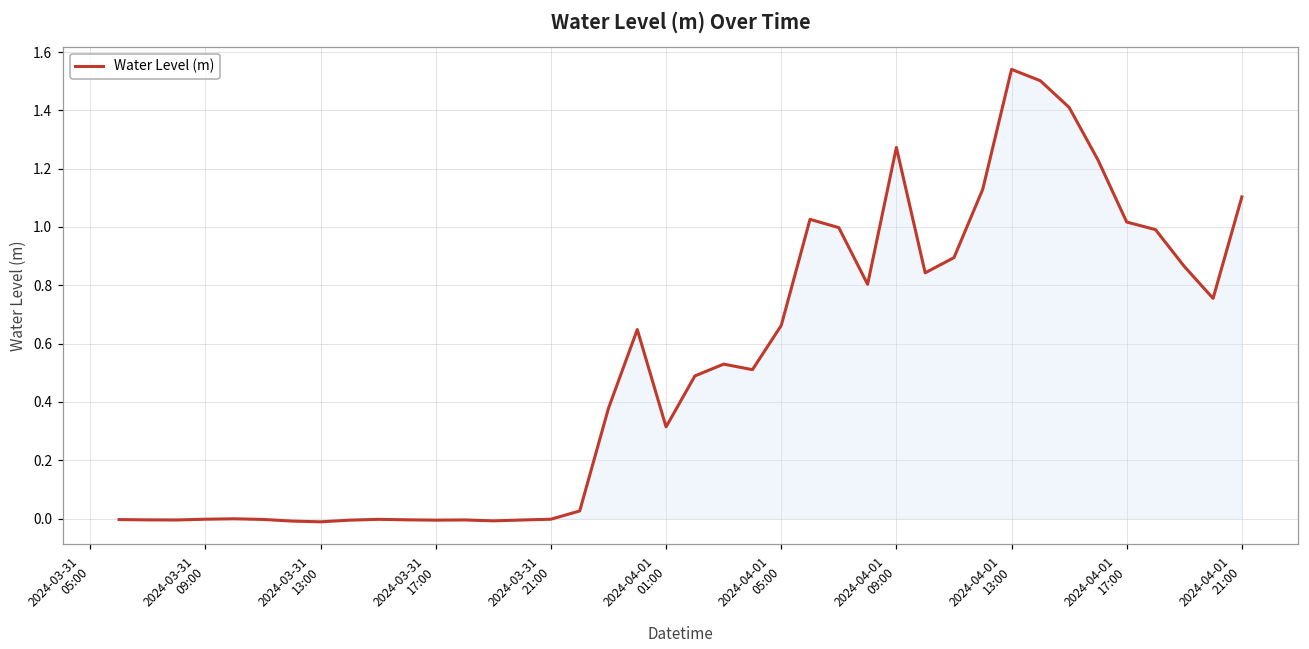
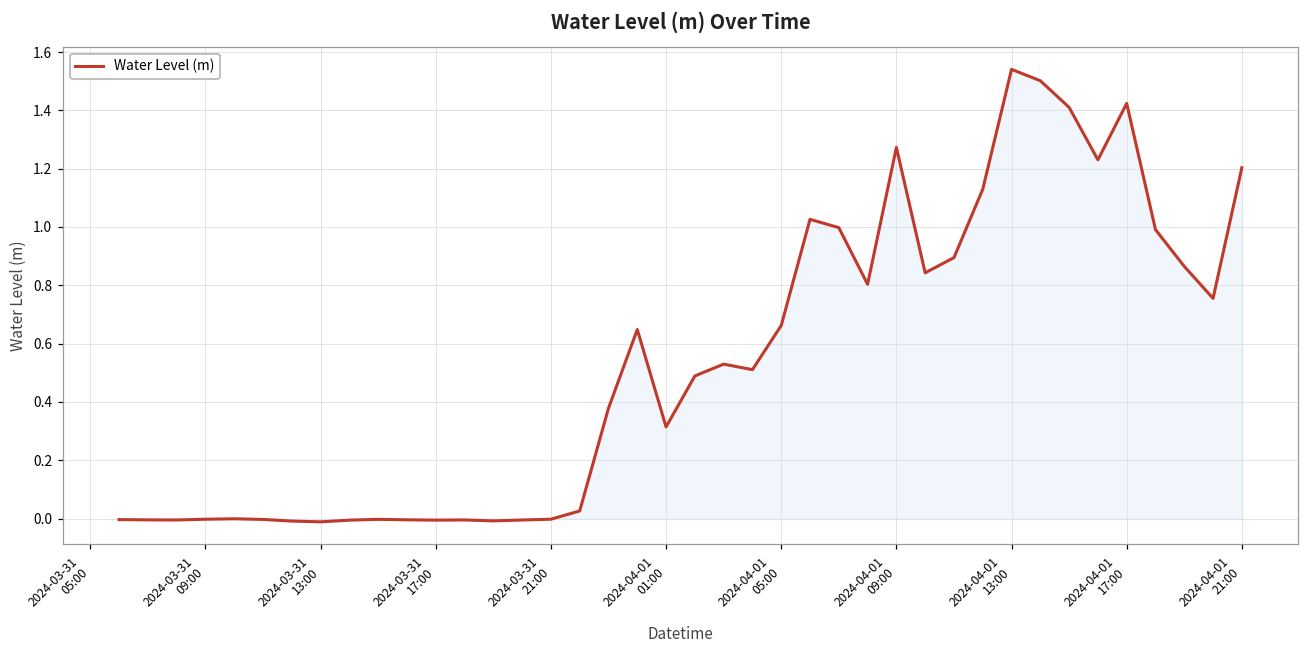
Water Level (m), 2024-04-01 17:00: 1.02 -> 1.42
Water Level (m), 2024-04-01 21:00: 1.10 -> 1.20
